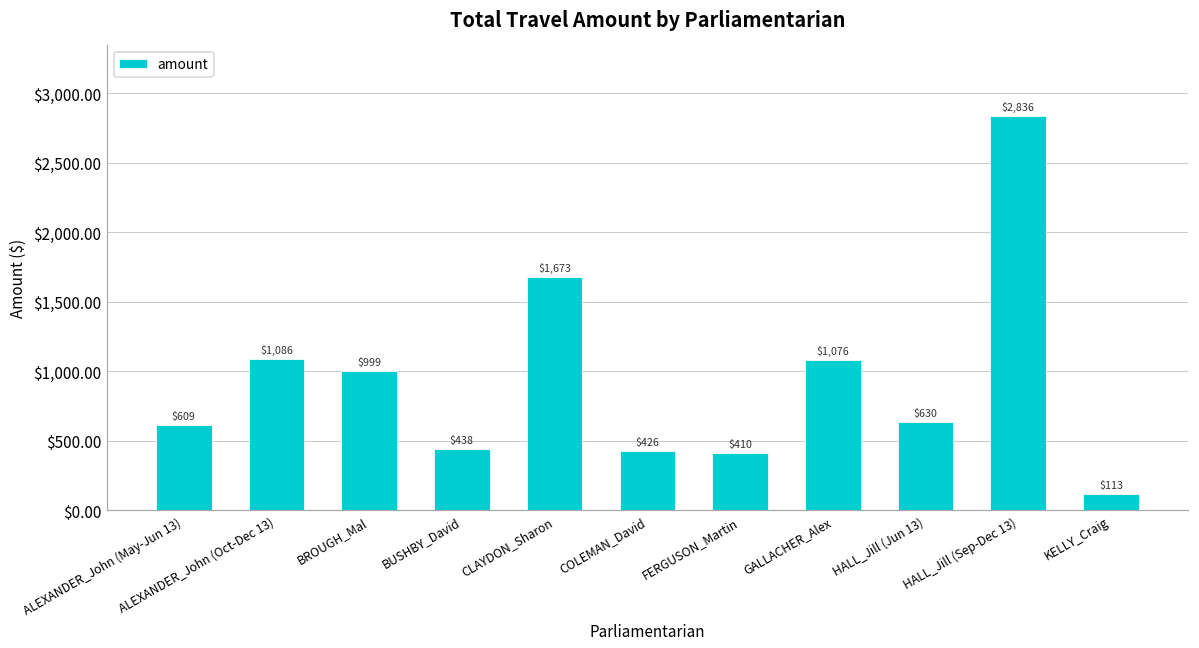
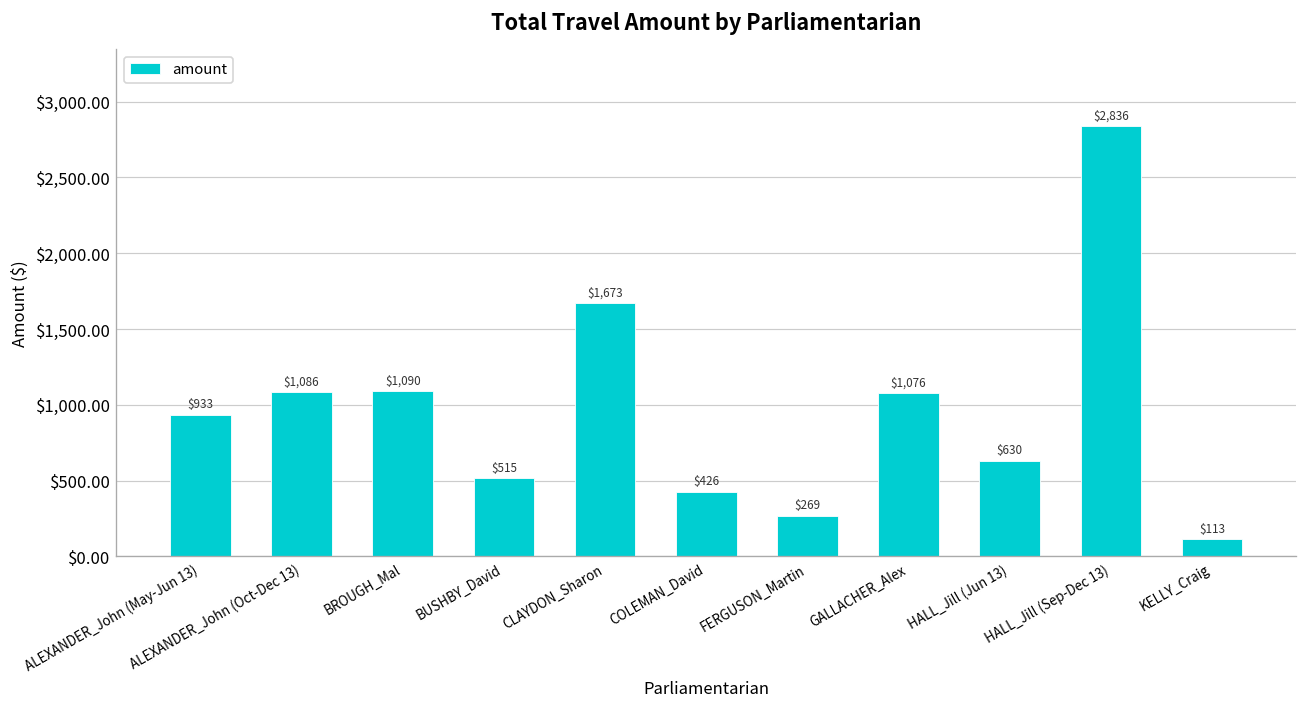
ALEXANDER_John (May-Jun 13): $609 -> $933
BROUGH_Mal: $999 -> $1,090
BUSHBY_David: $438 -> $515
FERGUSON_Martin: $410 -> $269
